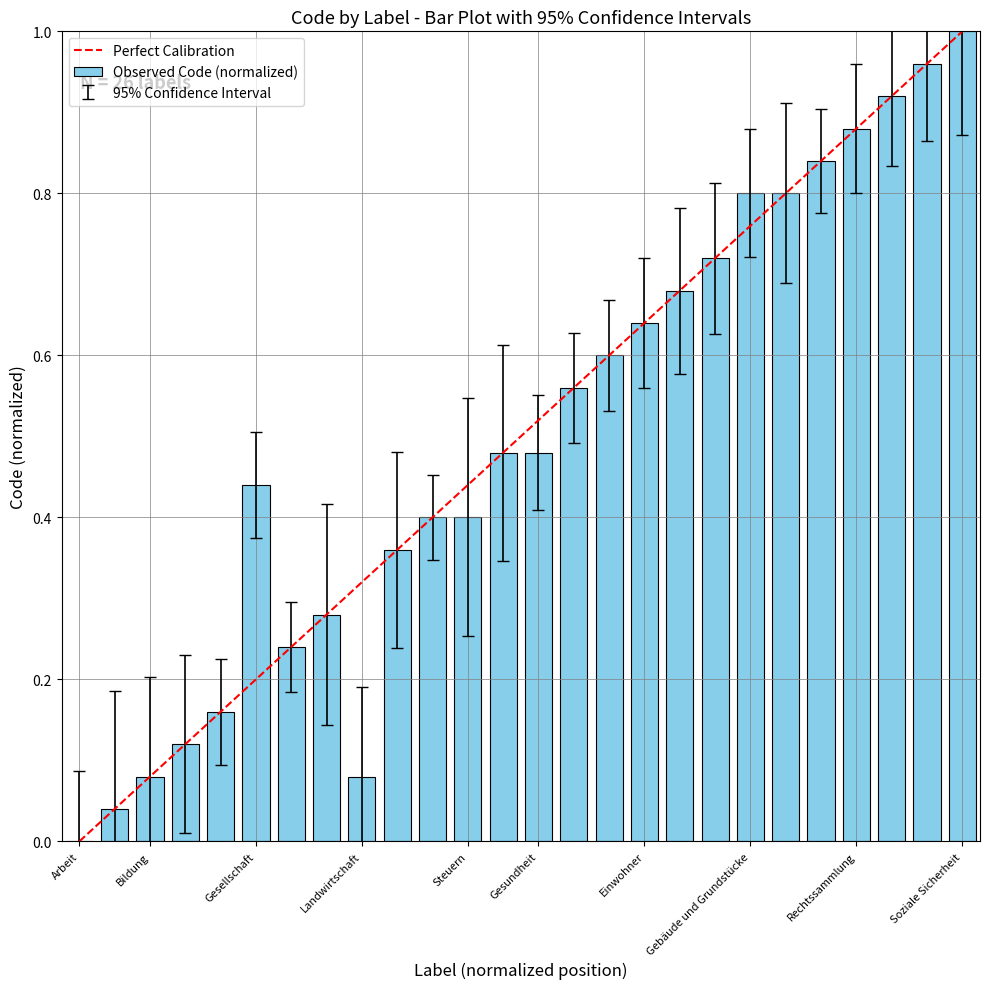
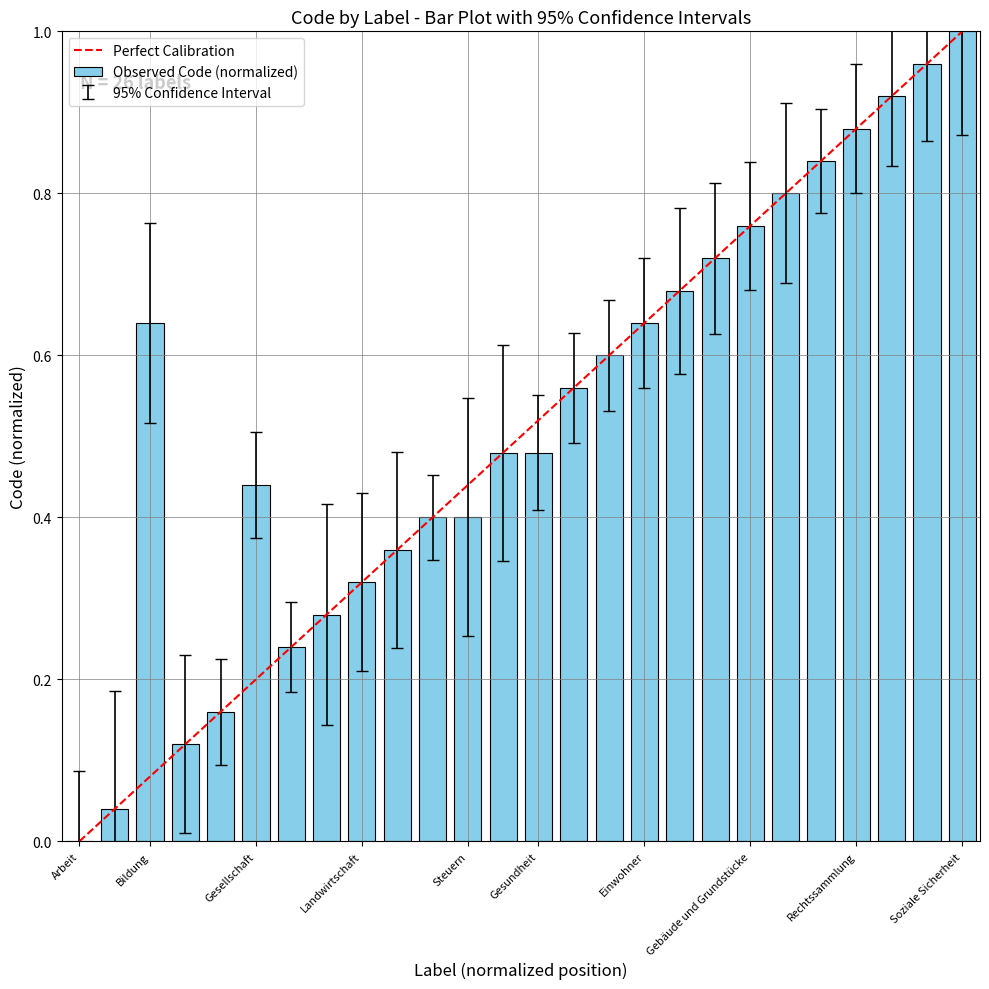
Observed Code (normalized), Bildung: 0.08 -> 0.64
Observed Code (normalized), Landwirtschaft: 0.08 -> 0.32
Observed Code (normalized), Gebäude und Grundstücke: 0.80 -> 0.76
